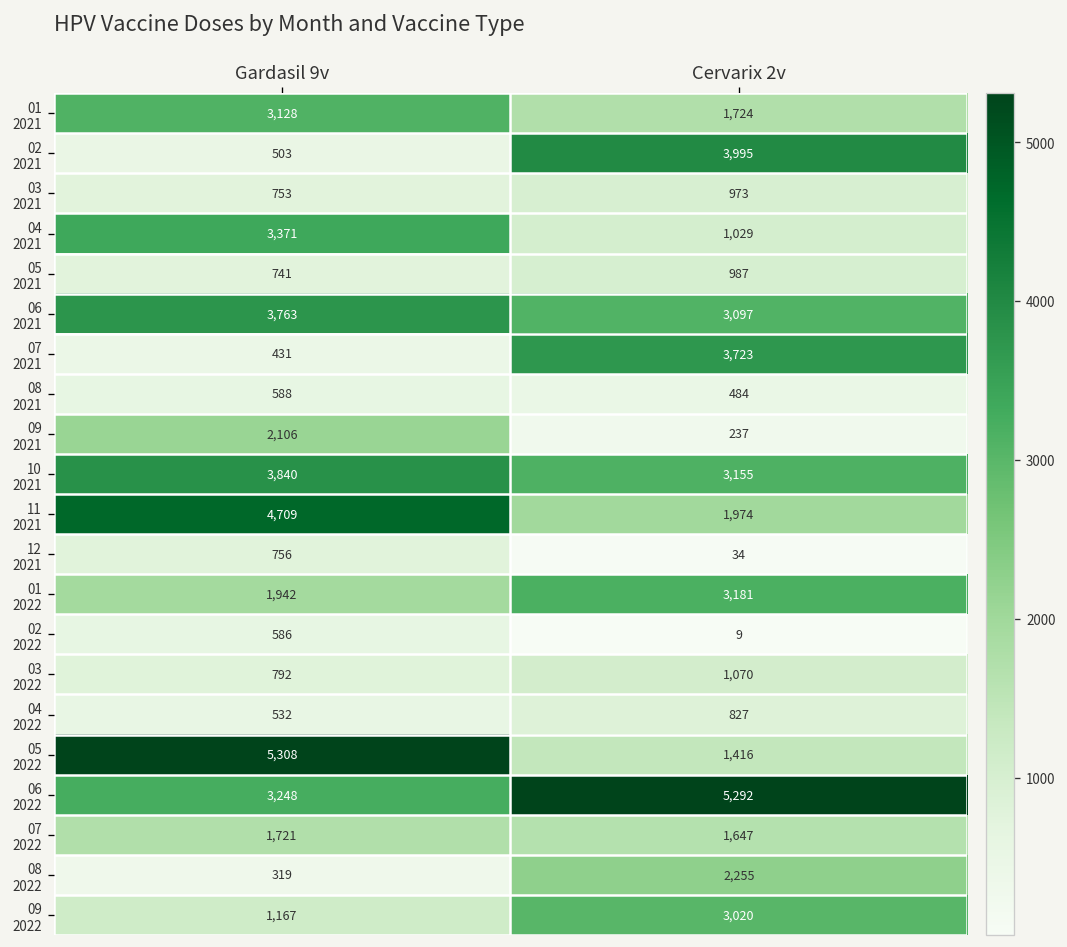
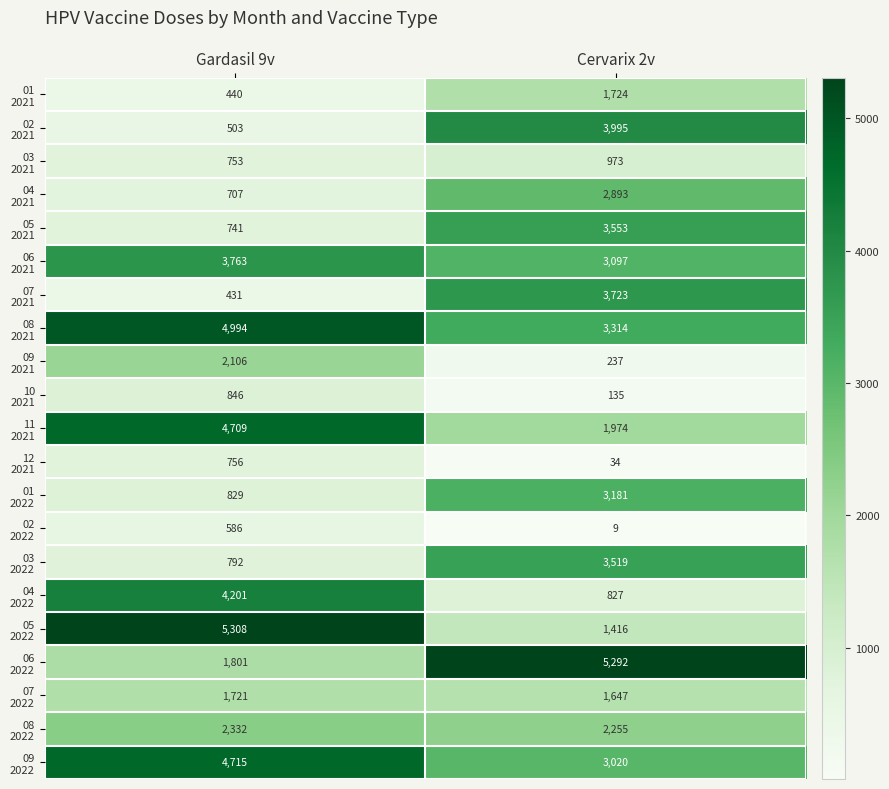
01 2021, Gardasil 9v: 3,128 -> 440
04 2021, Gardasil 9v: 3,371 -> 707
04 2021, Cervarix 2v: 1,029 -> 2,893
05 2021, Cervarix 2v: 987 -> 3,553
08 2021, Gardasil 9v: 588 -> 4,994
08 2021, Cervarix 2v: 484 -> 3,314
10 2021, Gardasil 9v: 3,840 -> 846
10 2021, Cervarix 2v: 3,155 -> 135
01 2022, Gardasil 9v: 1,942 -> 829
03 2022, Cervarix 2v: 1,070 -> 3,519
04 2022, Gardasil 9v: 532 -> 4,201
06 2022, Gardasil 9v: 3,248 -> 1,801
08 2022, Gardasil 9v: 319 -> 2,332
09 2022, Gardasil 9v: 1,167 -> 4,715
